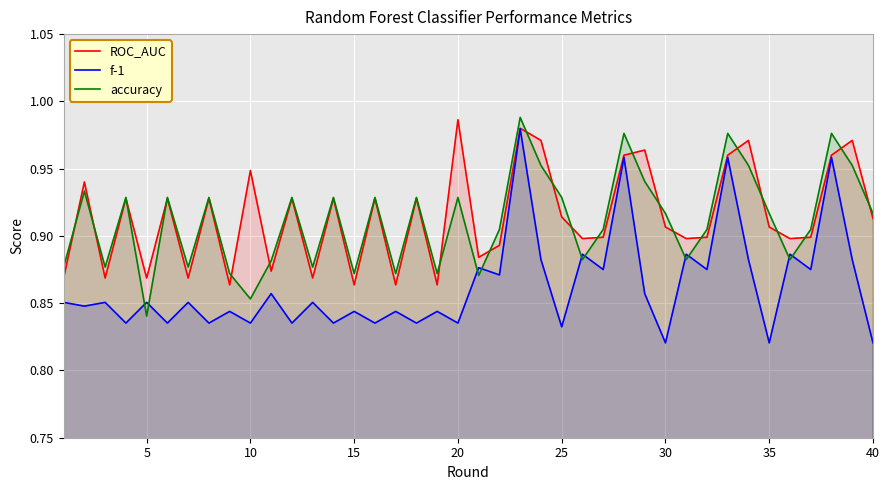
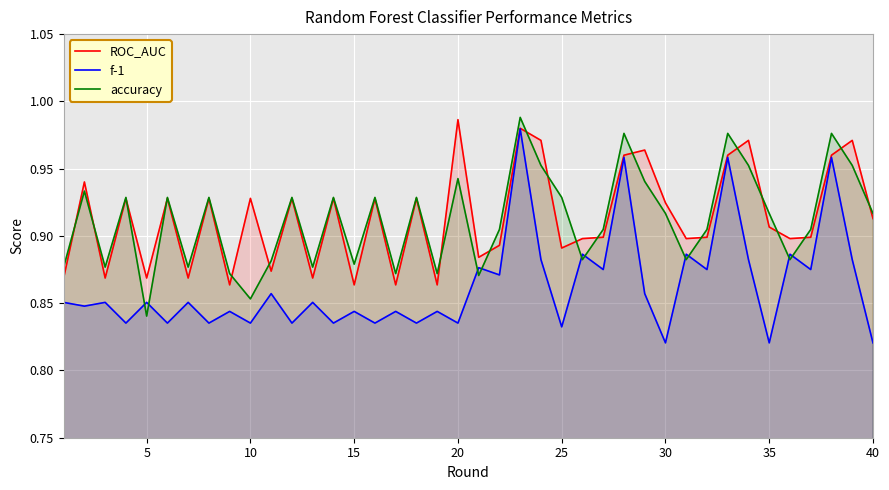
ROC_AUC, 10: 0.949 -> 0.928
accuracy, 15: 0.872 -> 0.879
accuracy, 20: 0.929 -> 0.943
ROC_AUC, 25: 0.914 -> 0.891
ROC_AUC, 30: 0.907 -> 0.925
